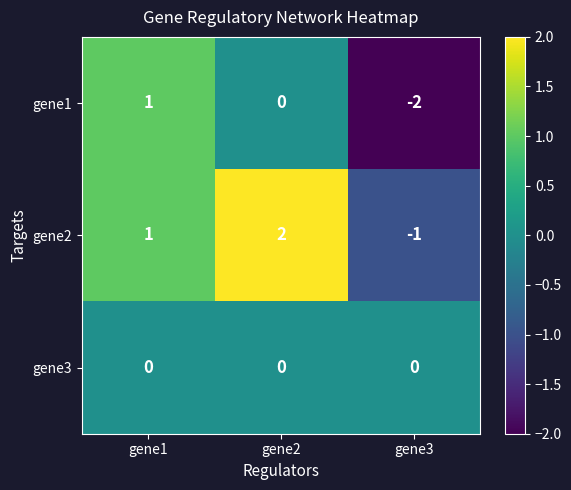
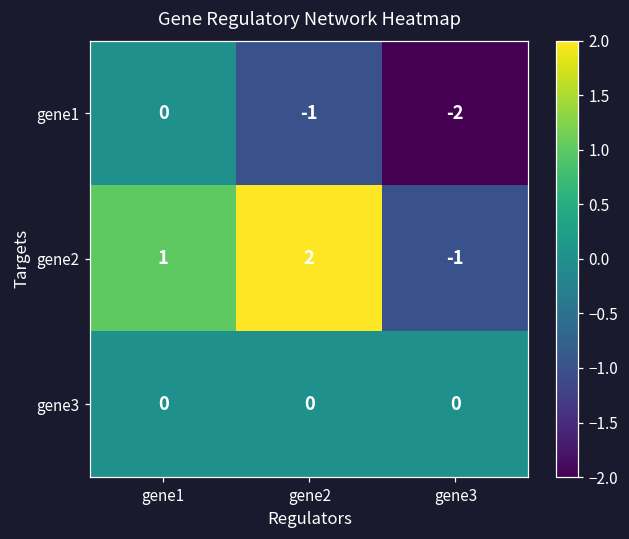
gene1, gene1: 1 -> 0
gene1, gene2: 0 -> -1
